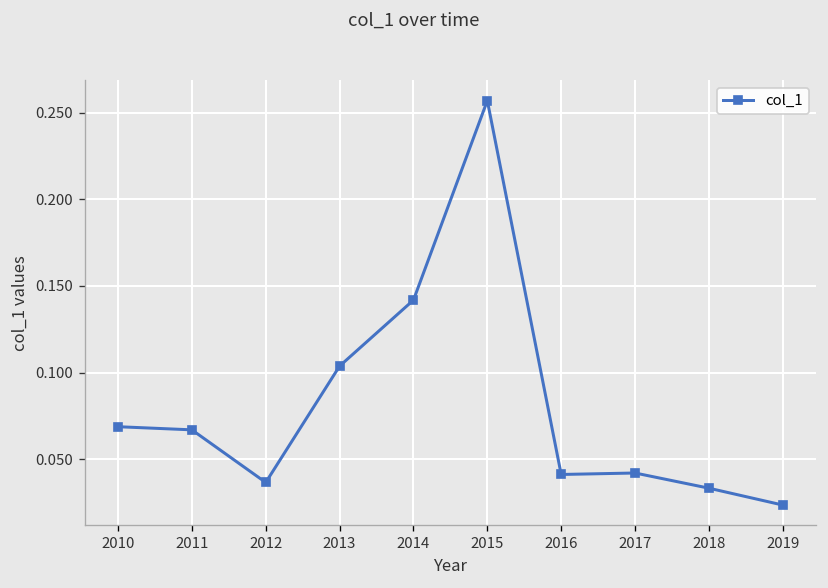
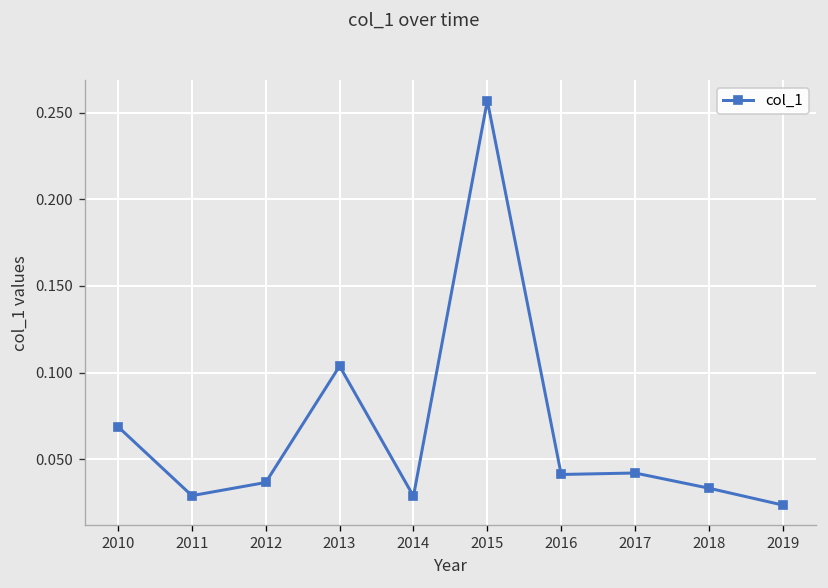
2011: 0.067 -> 0.029
2014: 0.142 -> 0.029
